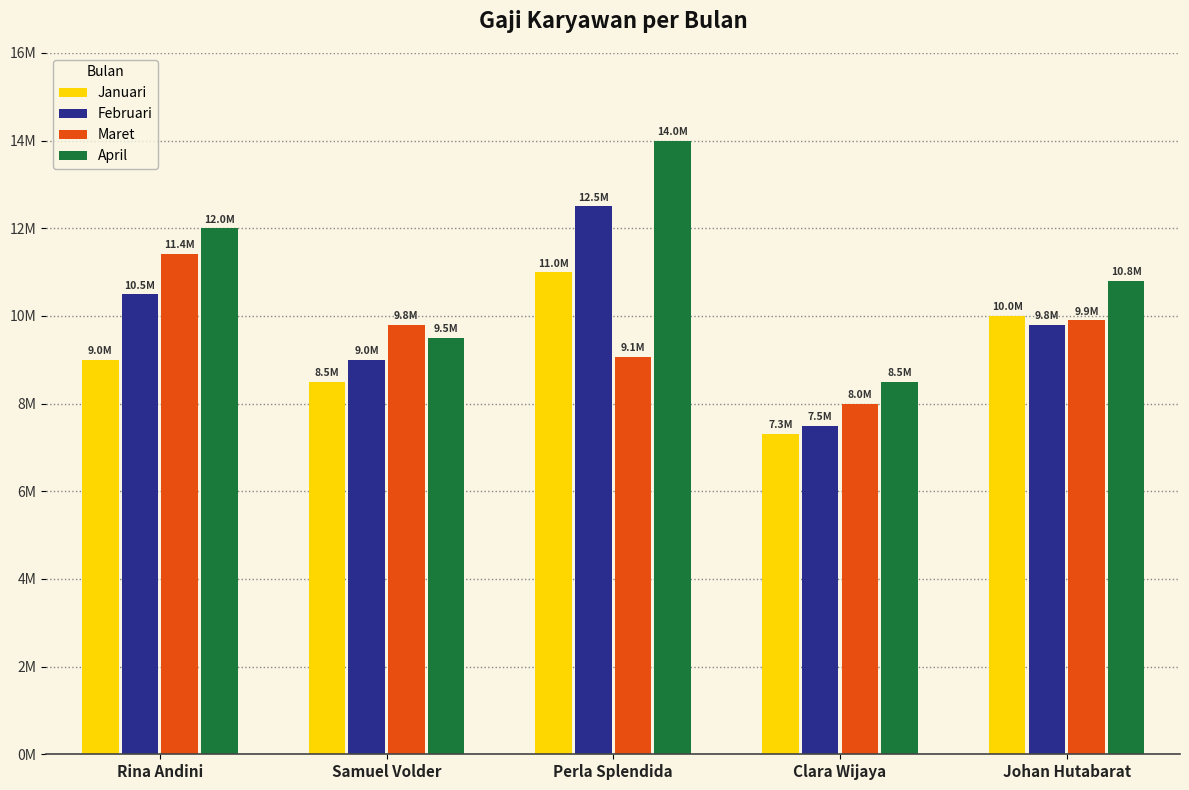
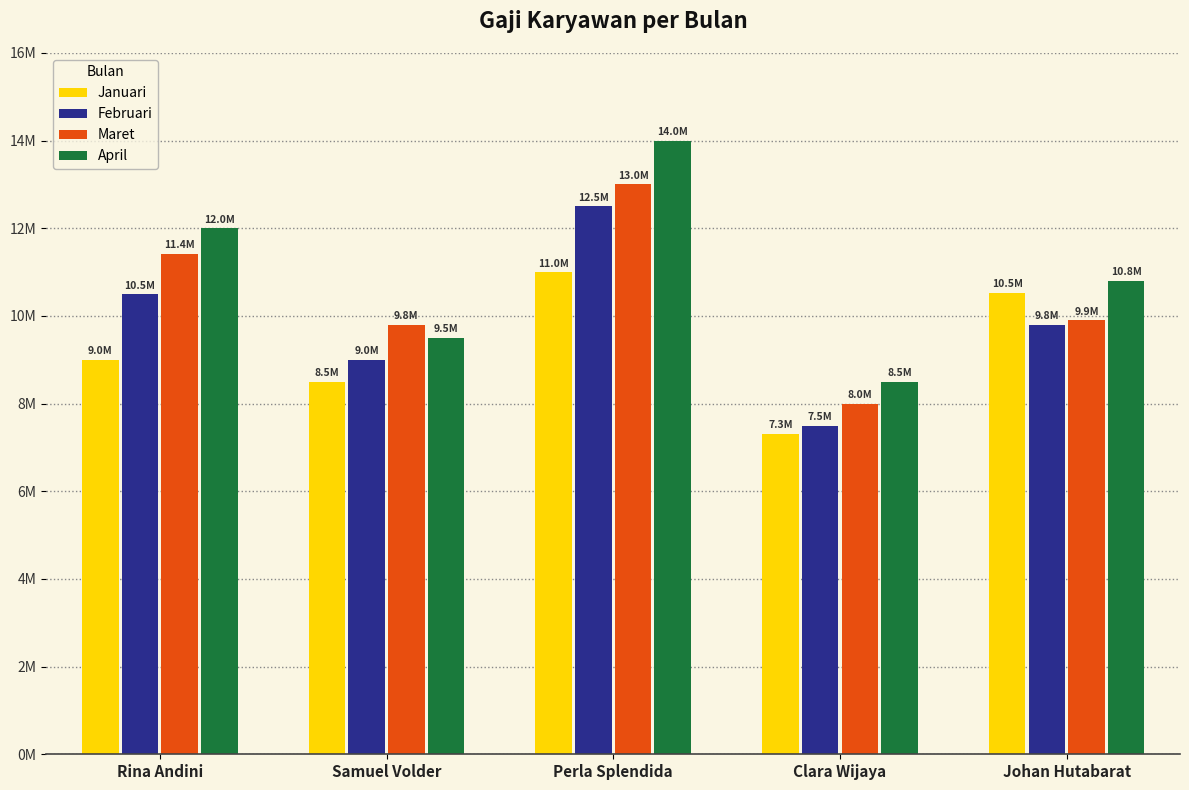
Maret, Perla Splendida: 9.1M -> 13.0M
Januari, Johan Hutabarat: 10.0M -> 10.5M
